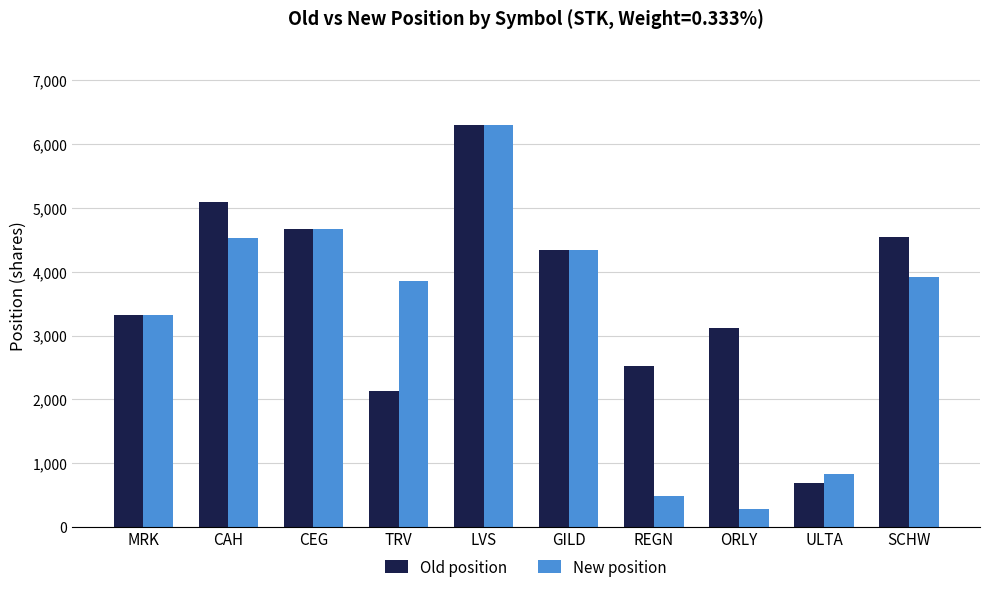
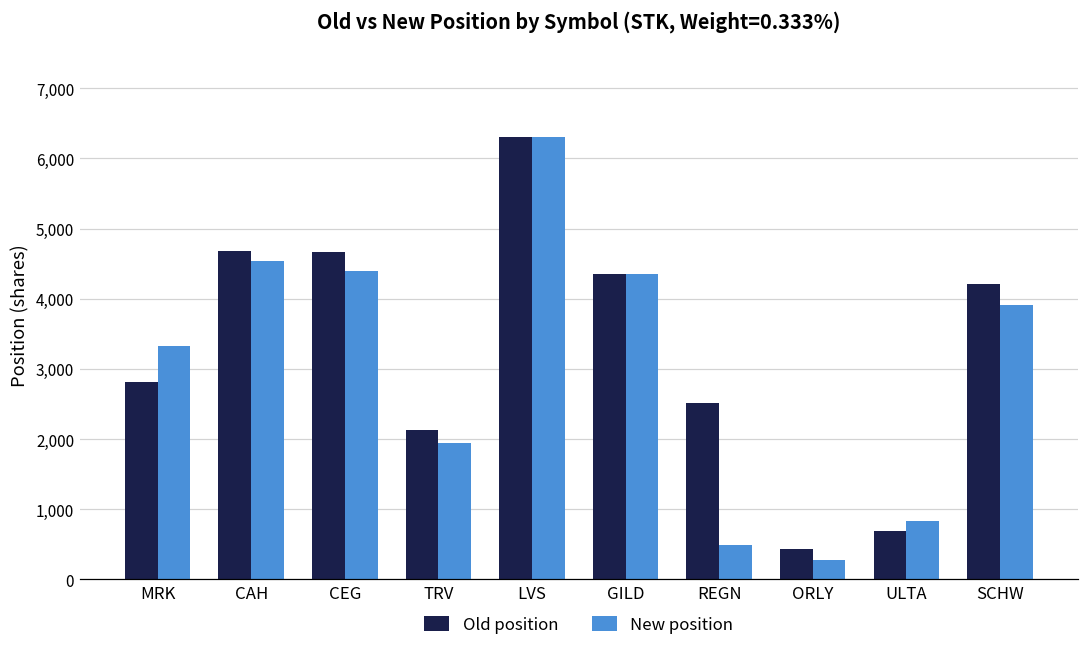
Old position, MRK: 3,300 -> 2,800
Old position, CAH: 5,100 -> 4,700
New position, CEG: 4,700 -> 4,400
New position, TRV: 3,900 -> 2,000
Old position, ORLY: 3,100 -> 400
Old position, SCHW: 4,500 -> 4,200
